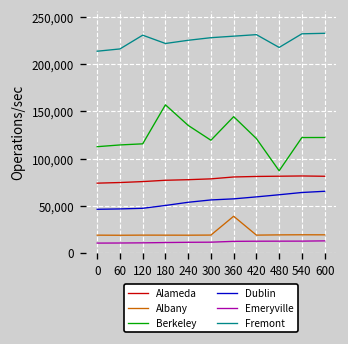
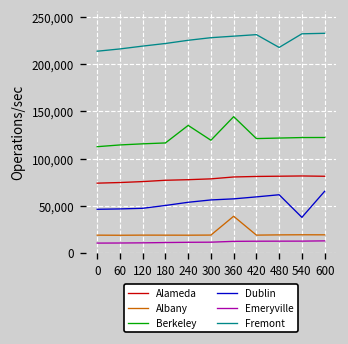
Fremont, 120: 230,000 -> 220,000
Berkeley, 180: 160,000 -> 120,000
Berkeley, 480: 90,000 -> 120,000
Dublin, 540: 60,000 -> 40,000
